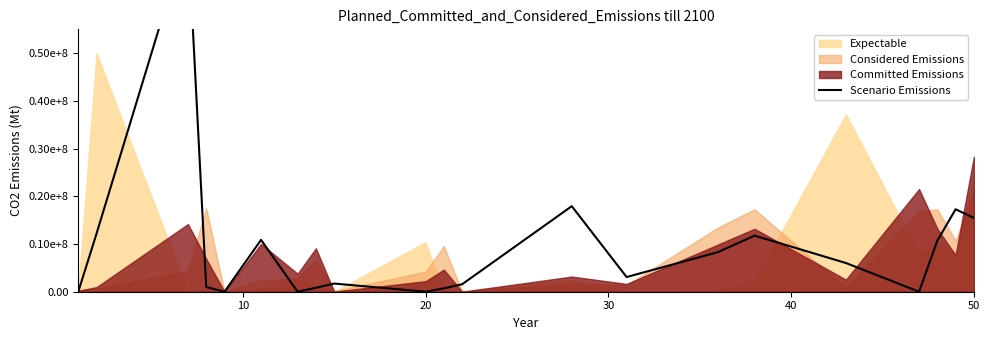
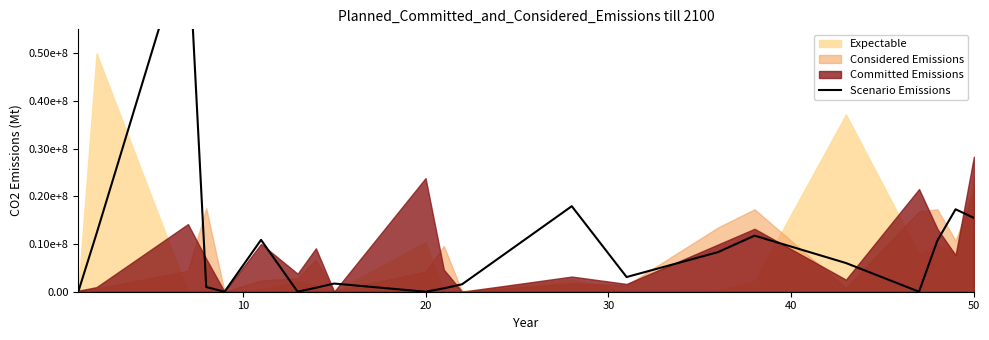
Committed Emissions, 20: 2000000 -> 24000000
